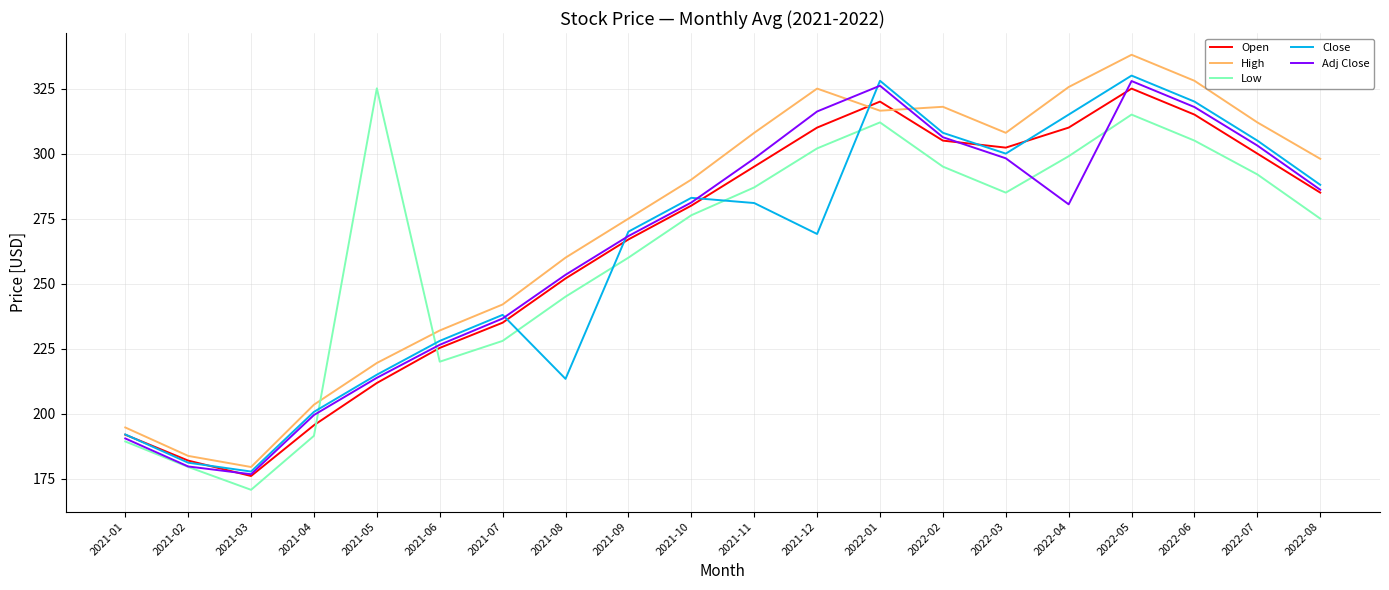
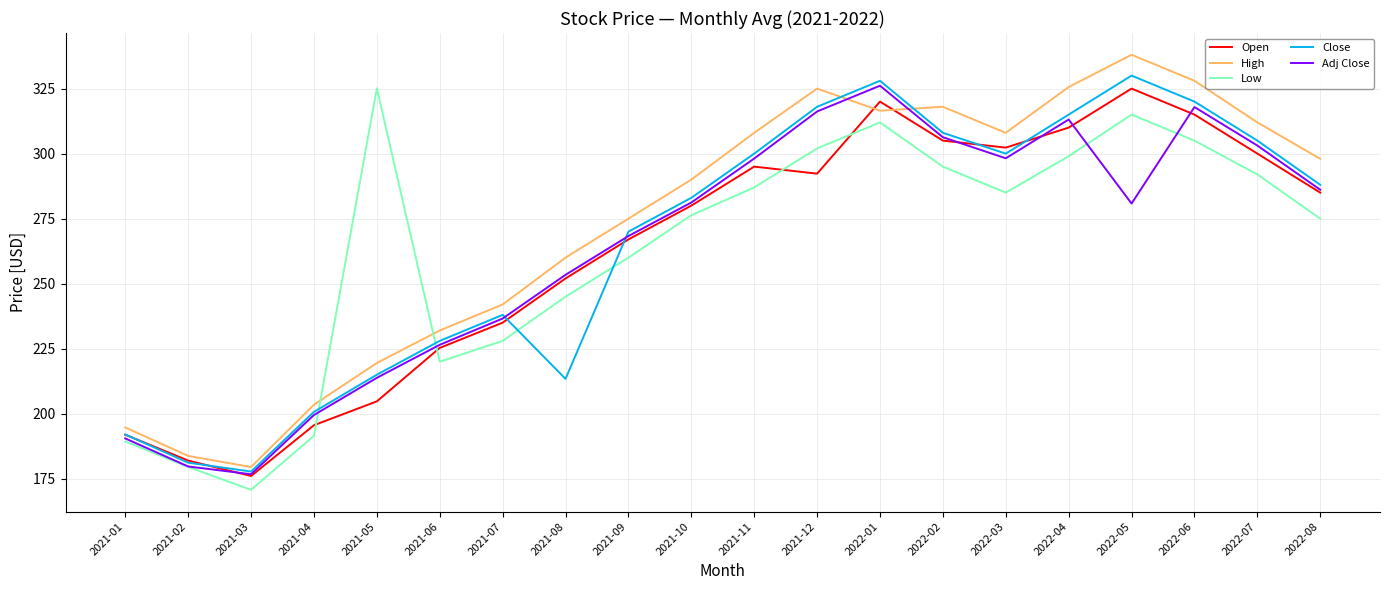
Open, 2021-05: 212 -> 205
Close, 2021-11: 281 -> 300
Open, 2021-12: 310 -> 292
Close, 2021-12: 269 -> 318
Adj Close, 2022-04: 281 -> 313
Adj Close, 2022-05: 328 -> 281
